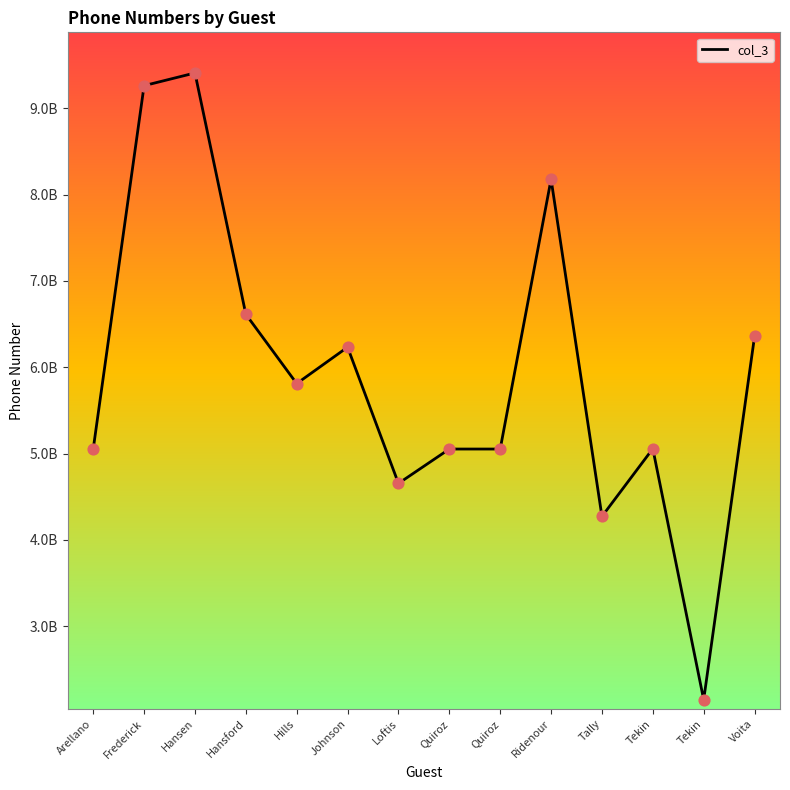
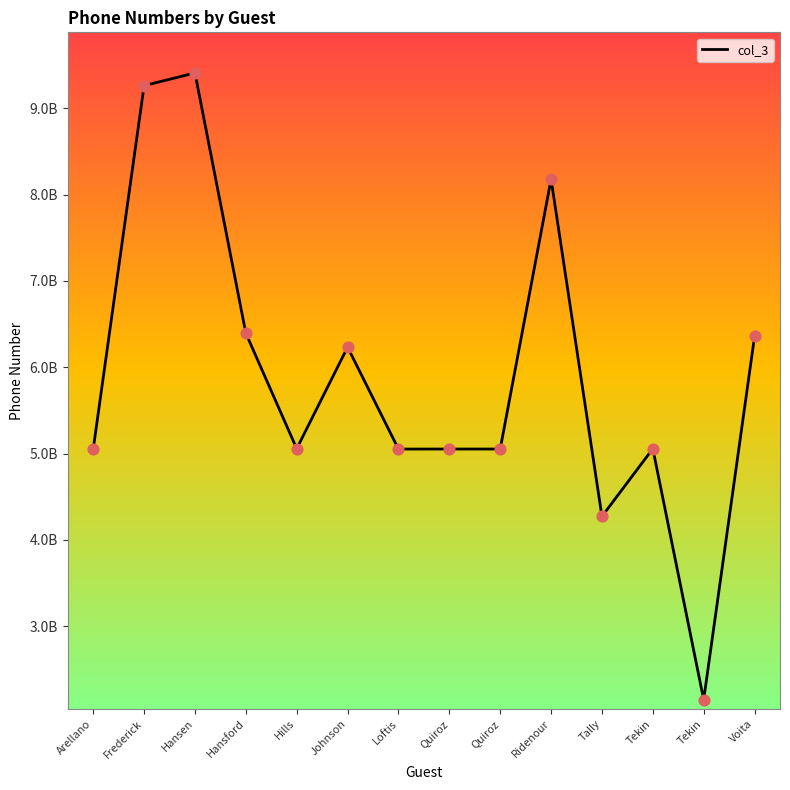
Hansford: 6600000000 -> 6400000000
Hills: 5800000000 -> 5100000000
Loftis: 4700000000 -> 5100000000
